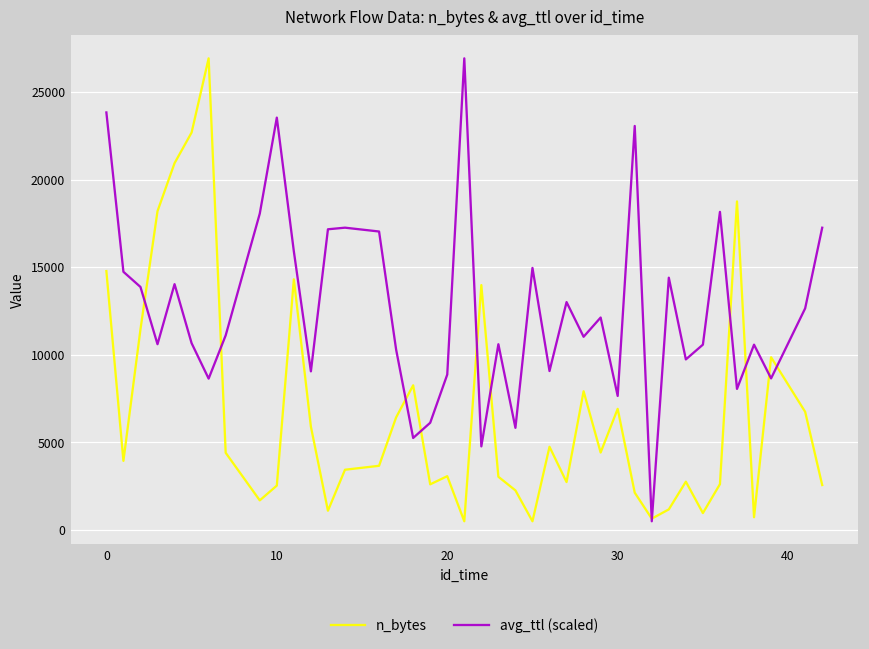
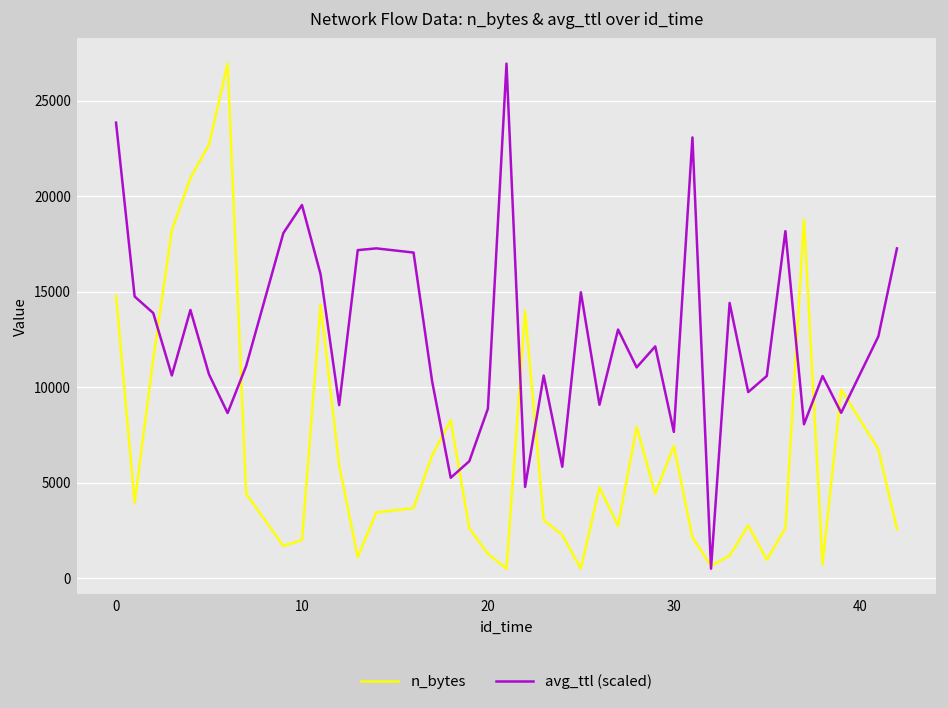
n_bytes, 10: 2500 -> 2000
avg_ttl (scaled), 10: 23500 -> 19500
n_bytes, 20: 3100 -> 1300
